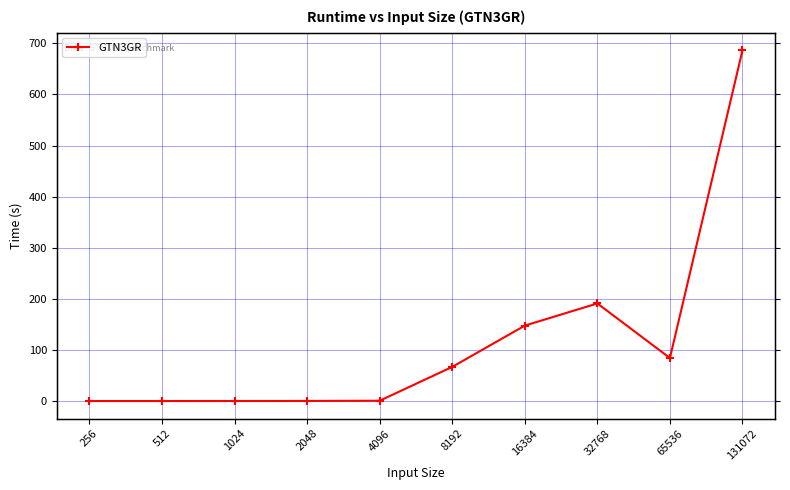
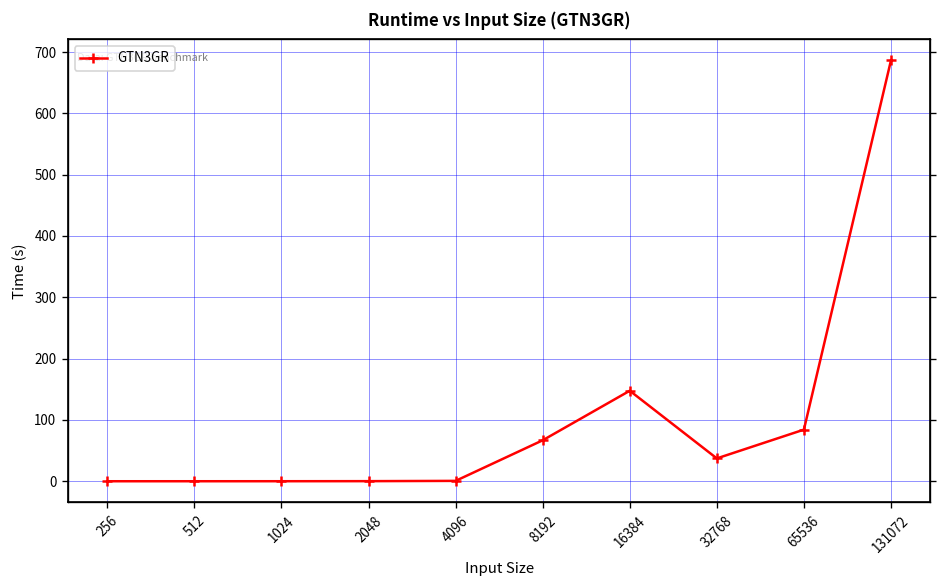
32768: 190 -> 40
